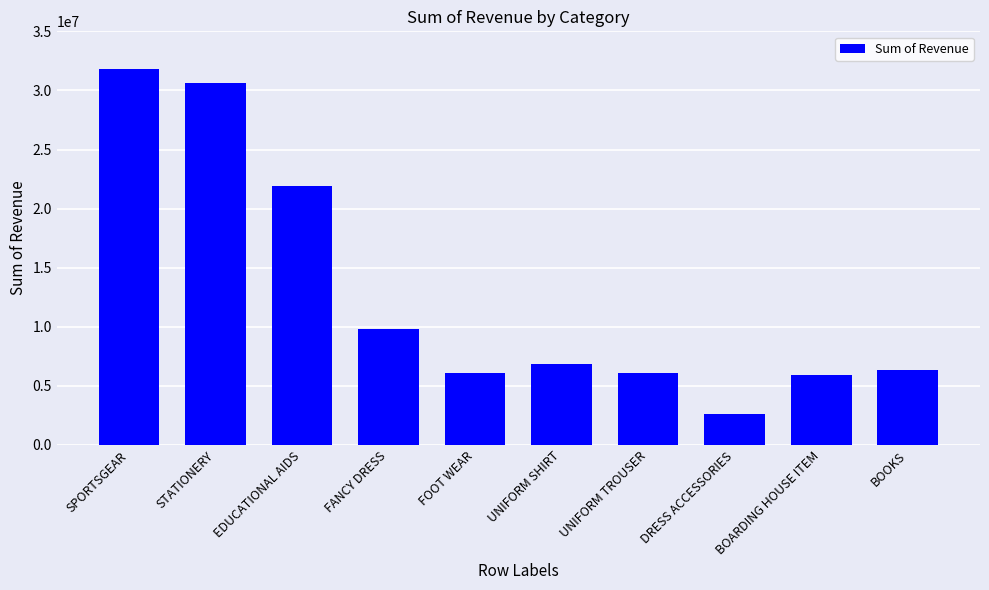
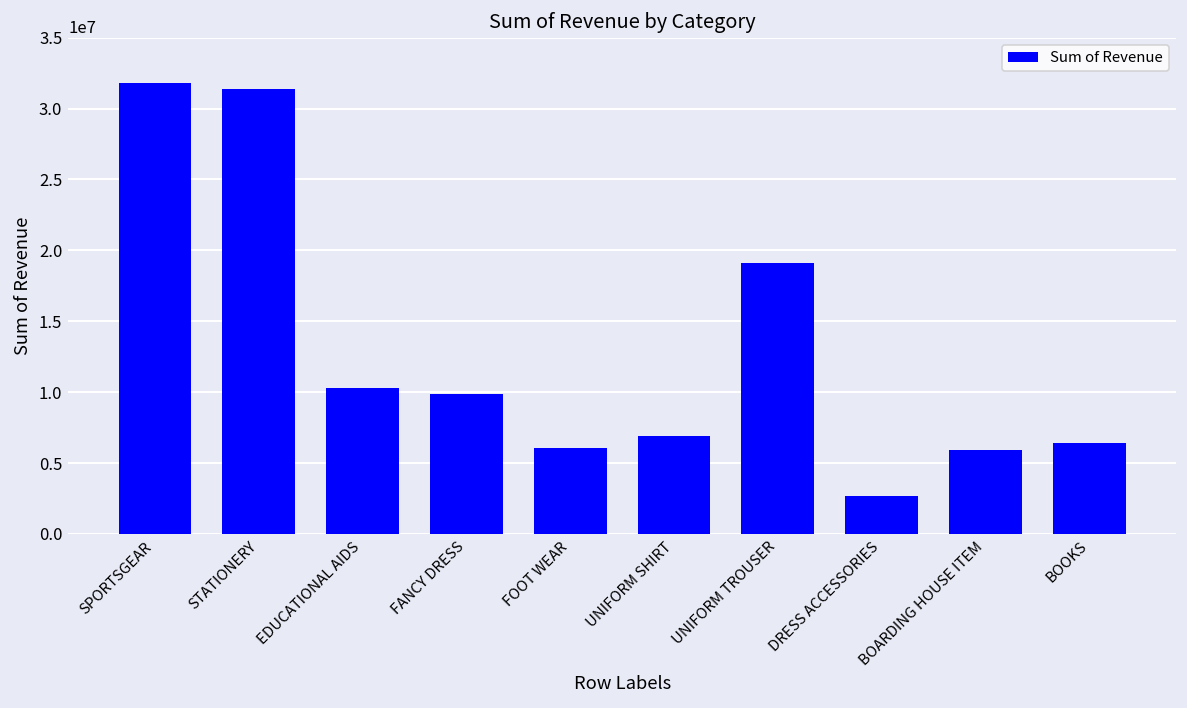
STATIONERY: 30600000 -> 31300000
EDUCATIONAL AIDS: 21900000 -> 10300000
UNIFORM TROUSER: 6100000 -> 19100000
